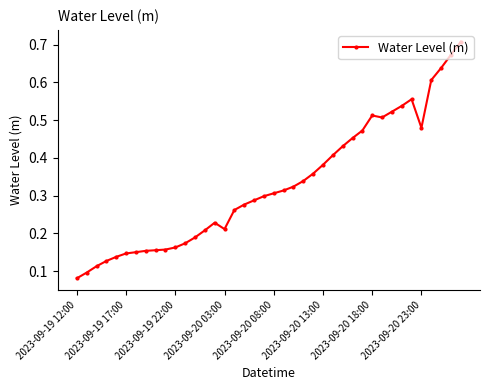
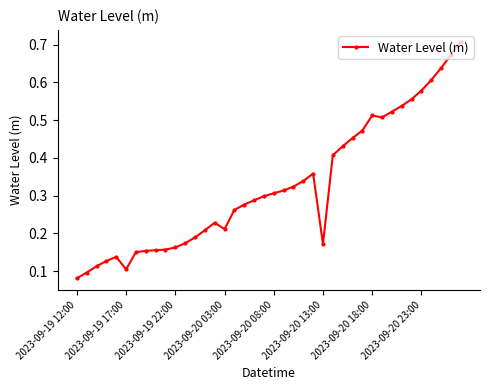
2023-09-19 17:00: 0.15 -> 0.10
2023-09-20 13:00: 0.38 -> 0.17
2023-09-20 23:00: 0.48 -> 0.58
